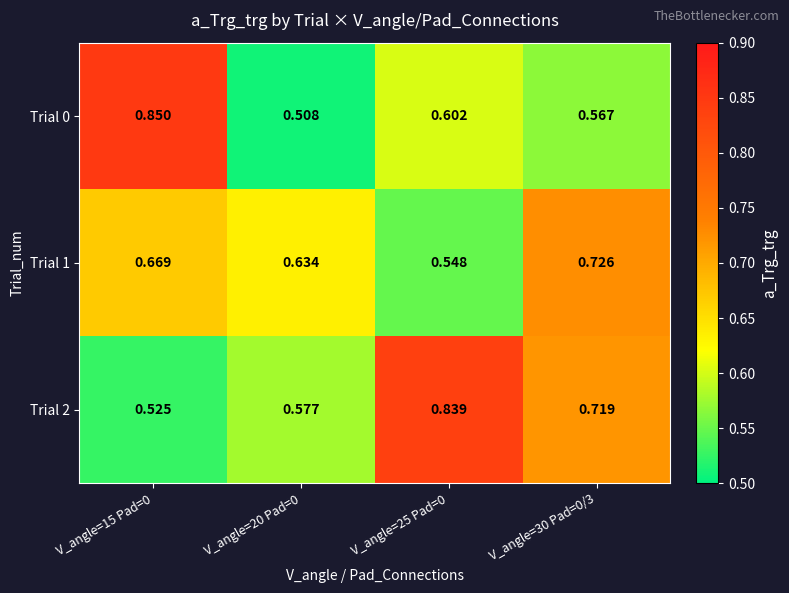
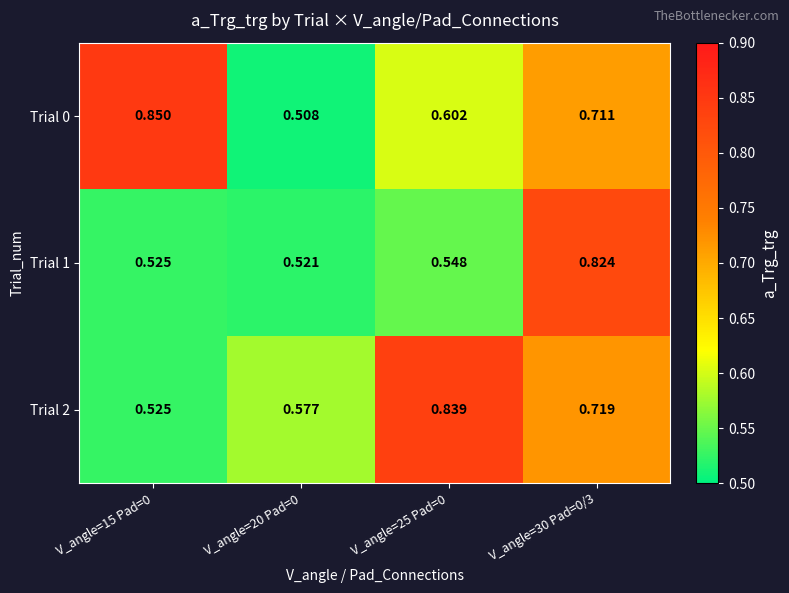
Trial 0, V_angle=30 Pad=0/3: 0.567 -> 0.711
Trial 1, V_angle=15 Pad=0: 0.669 -> 0.525
Trial 1, V_angle=20 Pad=0: 0.634 -> 0.521
Trial 1, V_angle=30 Pad=0/3: 0.726 -> 0.824
